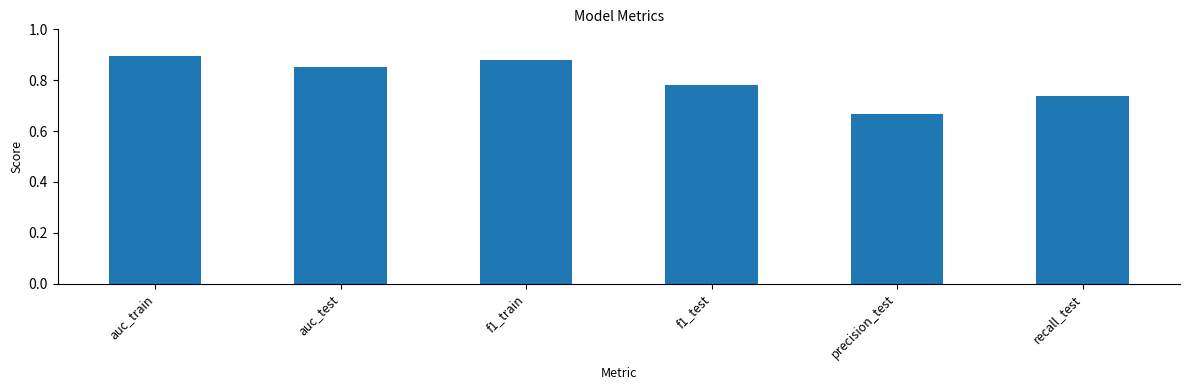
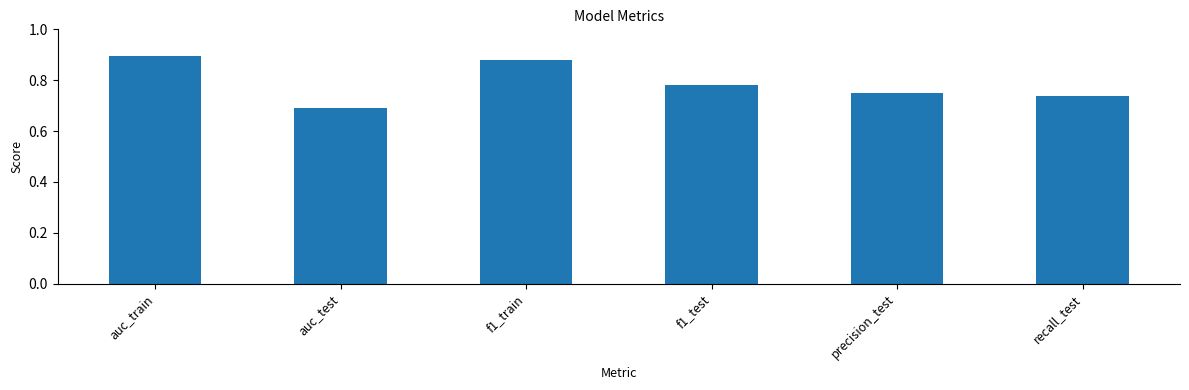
auc_test: 0.85 -> 0.69
precision_test: 0.67 -> 0.75
